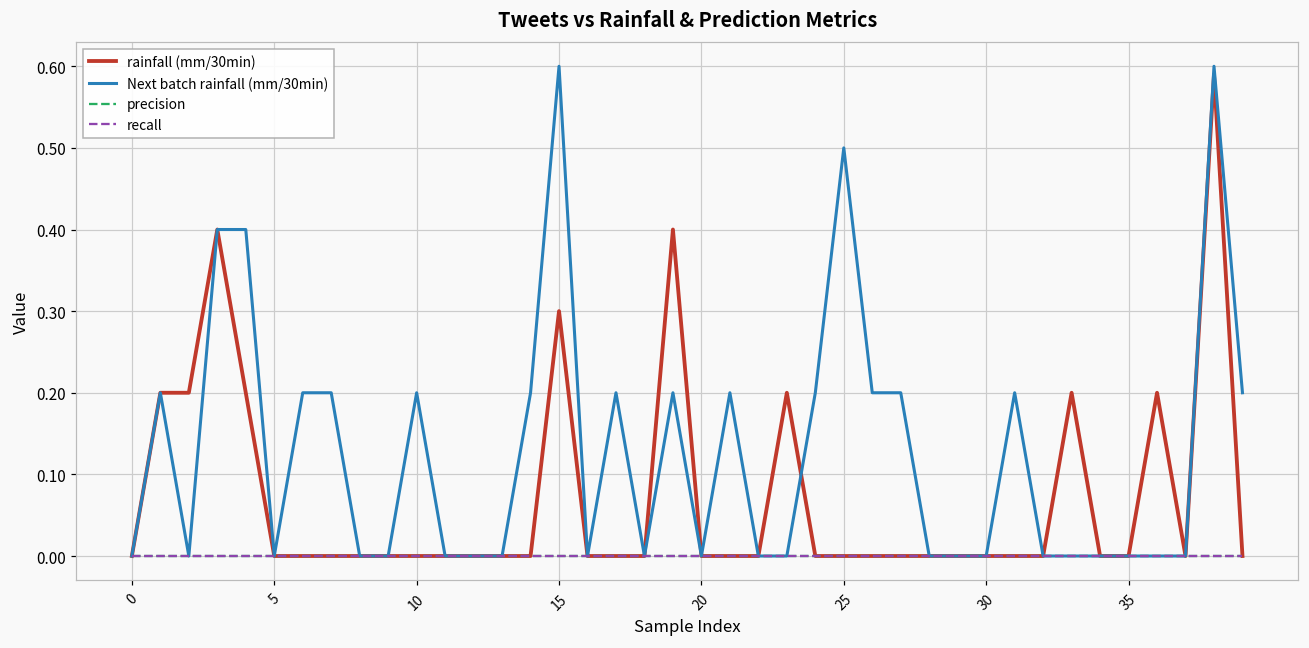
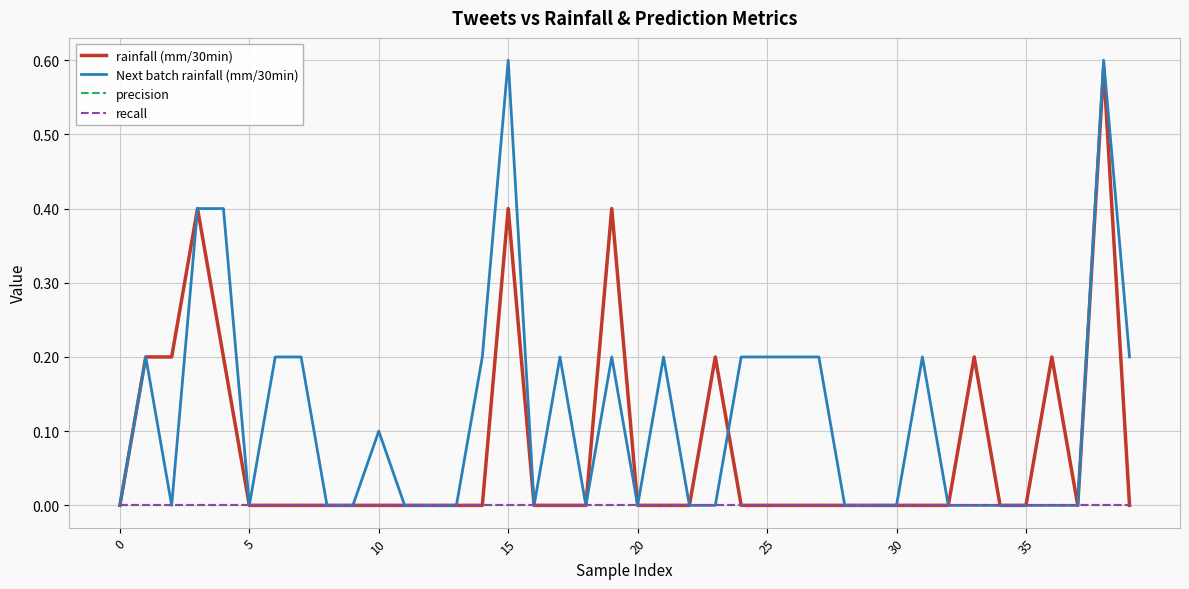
Next batch rainfall (mm/30min), 10: 0.2 -> 0.1
rainfall (mm/30min), 15: 0.3 -> 0.4
Next batch rainfall (mm/30min), 25: 0.5 -> 0.2
